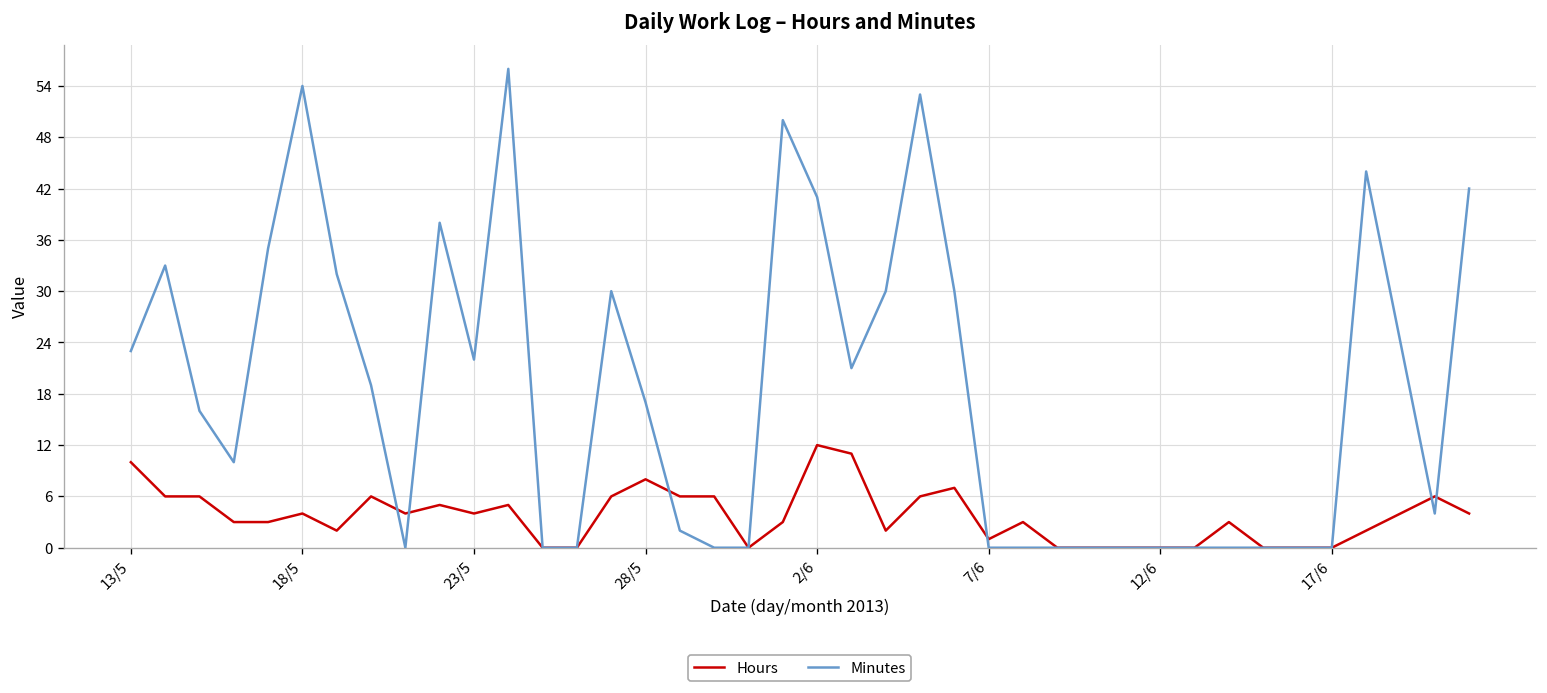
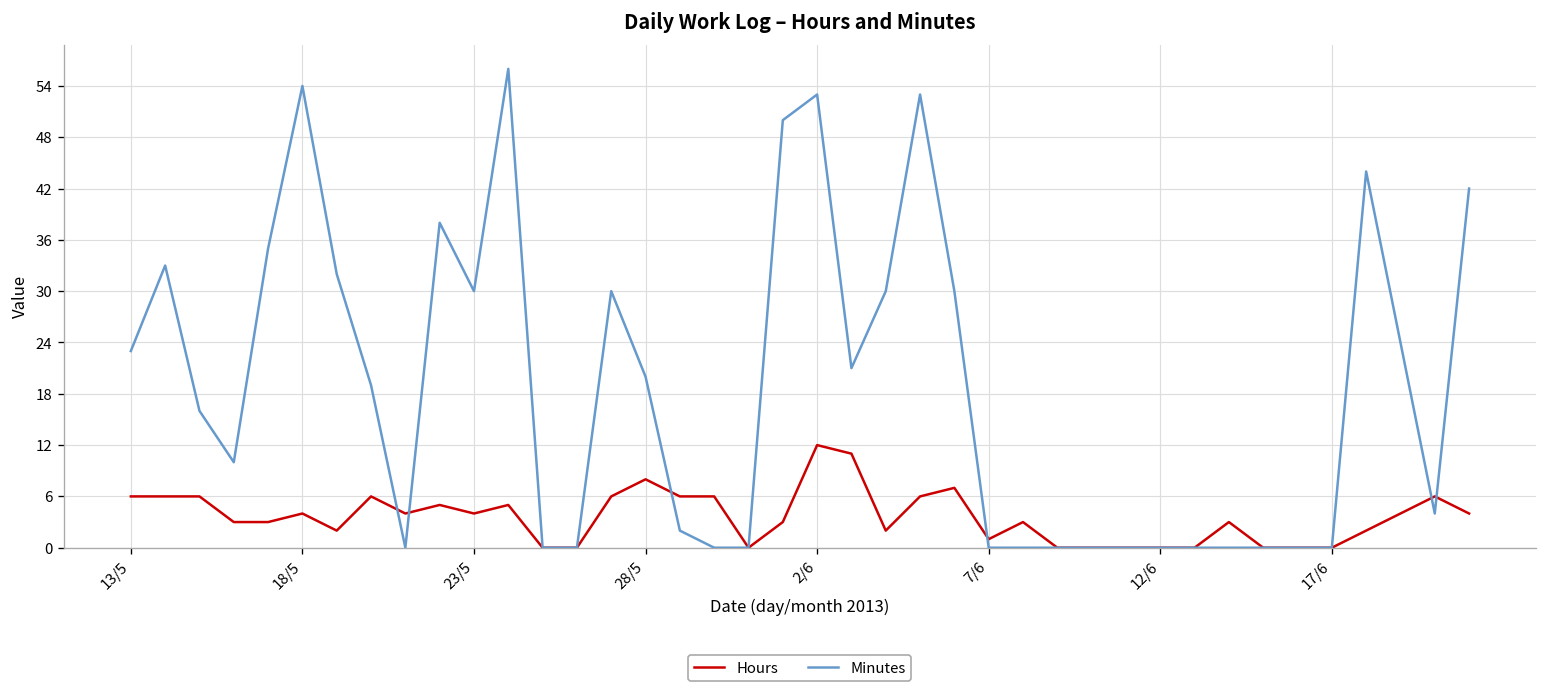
Hours, 13/5: 10 -> 6
Minutes, 23/5: 22 -> 30
Minutes, 28/5: 17 -> 20
Minutes, 2/6: 41 -> 53
